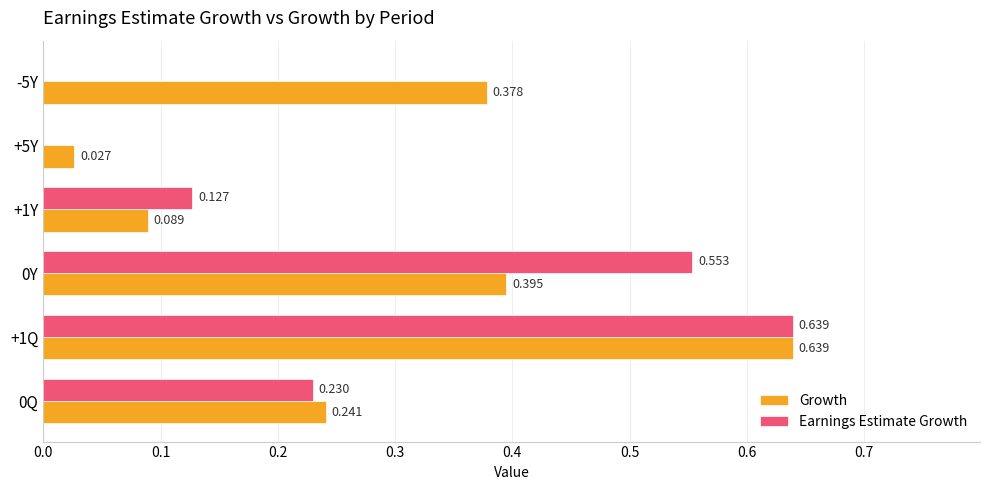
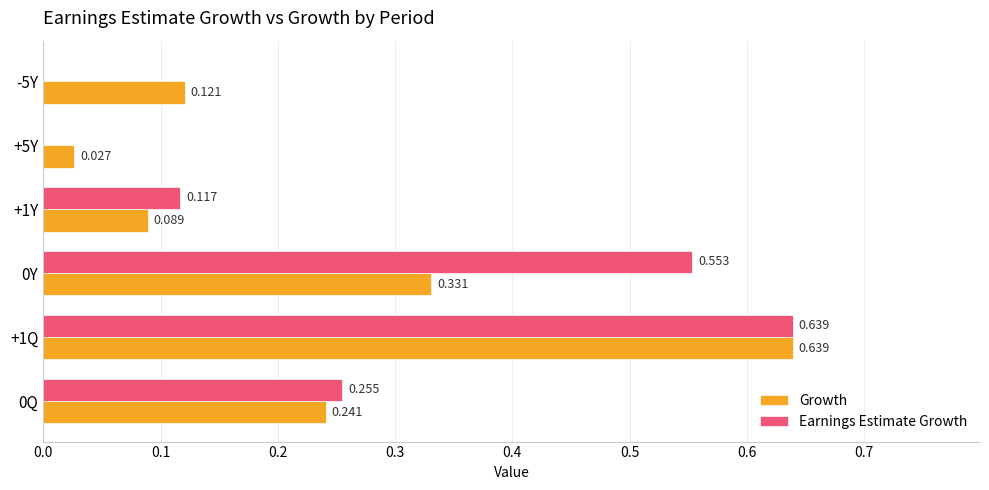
Growth, -5Y: 0.378 -> 0.121
Earnings Estimate Growth, +1Y: 0.127 -> 0.117
Growth, 0Y: 0.395 -> 0.331
Earnings Estimate Growth, 0Q: 0.230 -> 0.255
